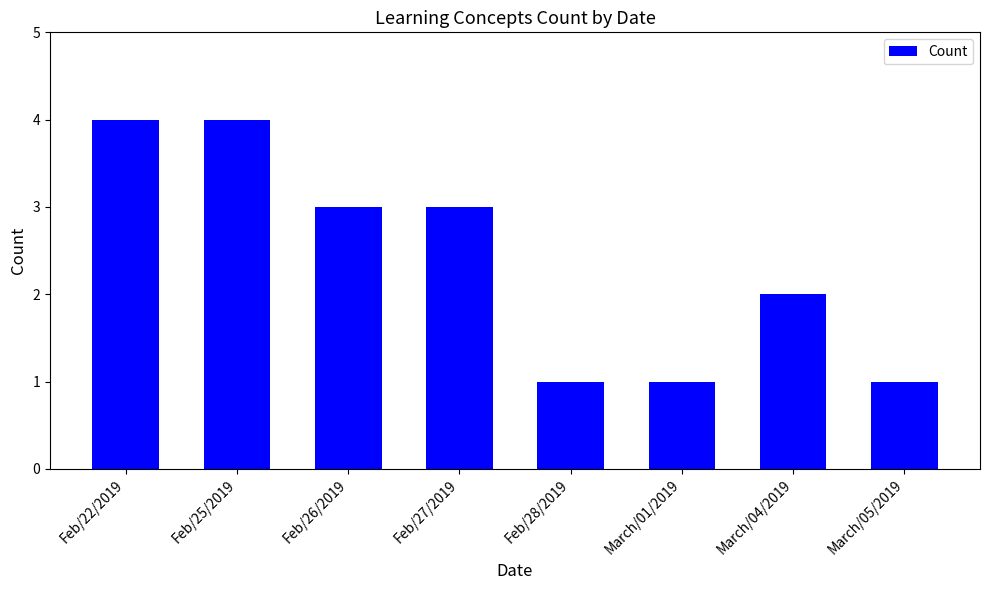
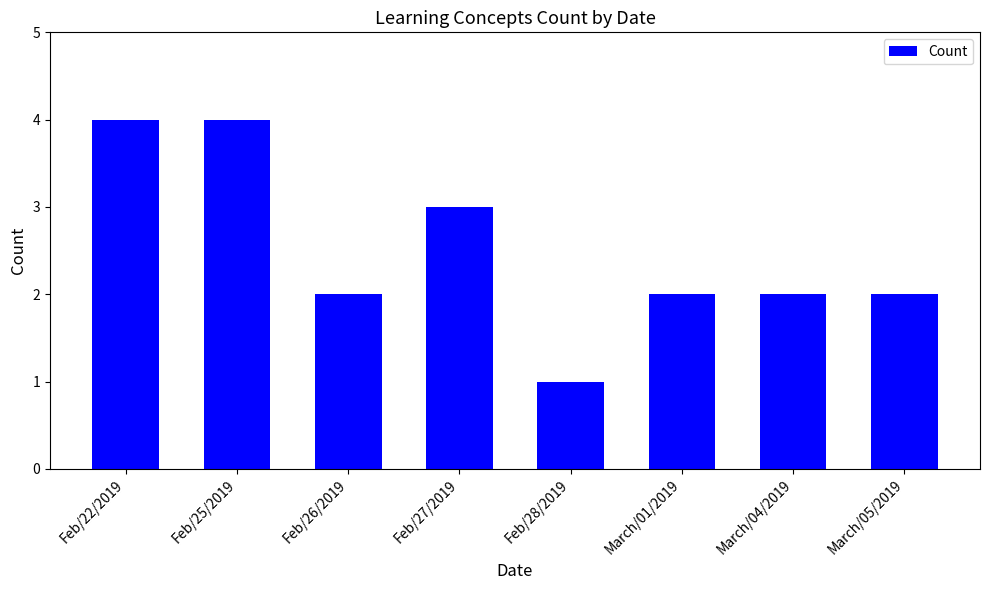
Feb/26/2019: 3 -> 2
March/01/2019: 1 -> 2
March/05/2019: 1 -> 2
